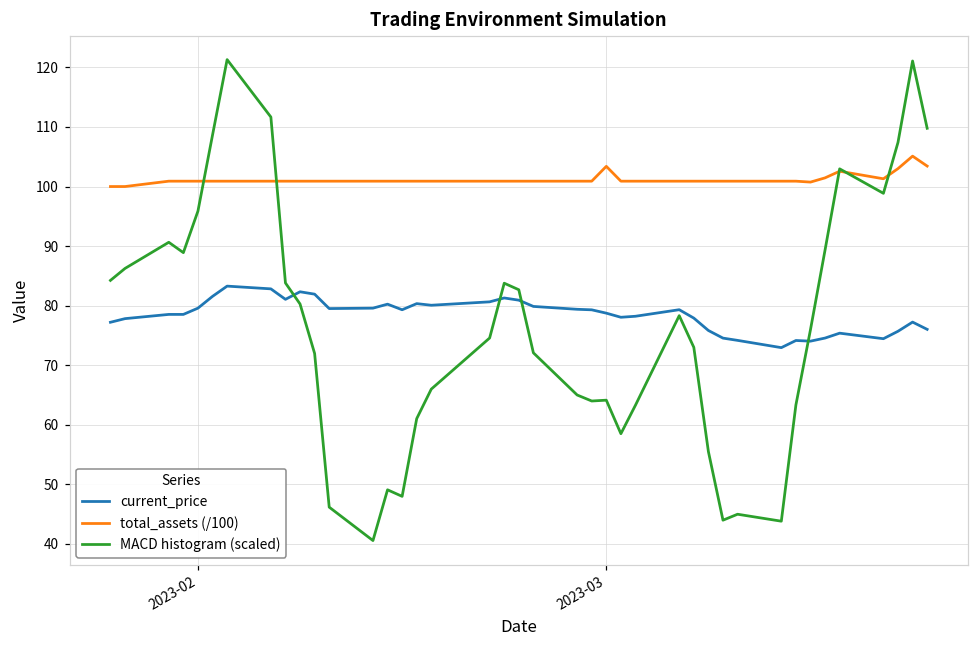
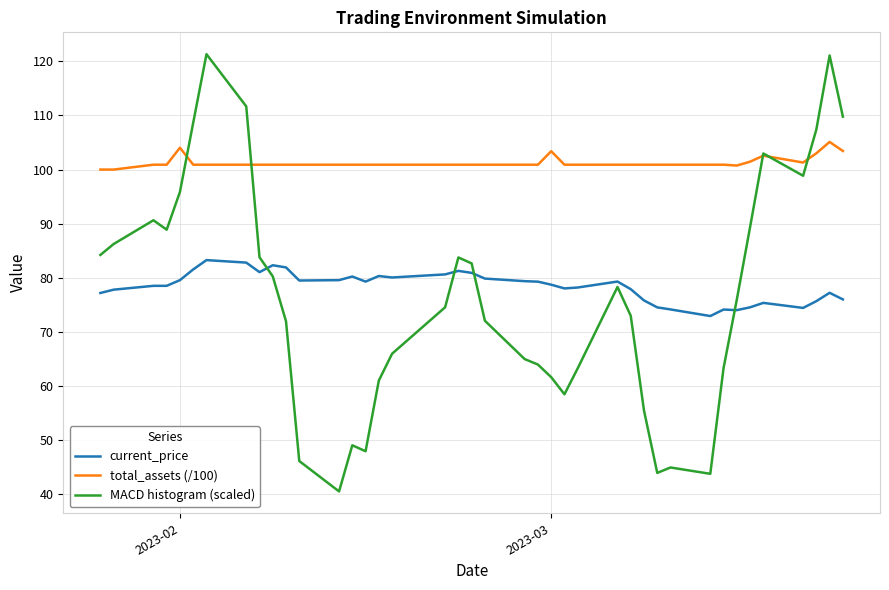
total_assets (/100), 2023-02: 101 -> 104
MACD histogram (scaled), 2023-03: 64 -> 62
